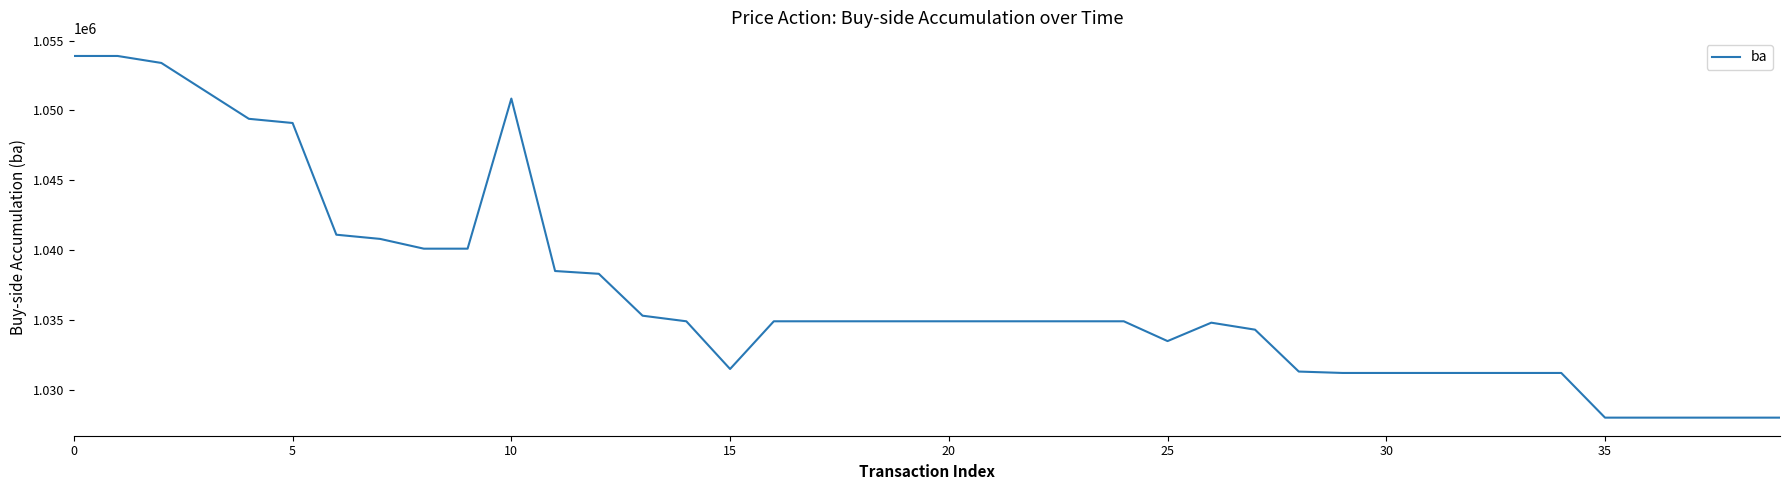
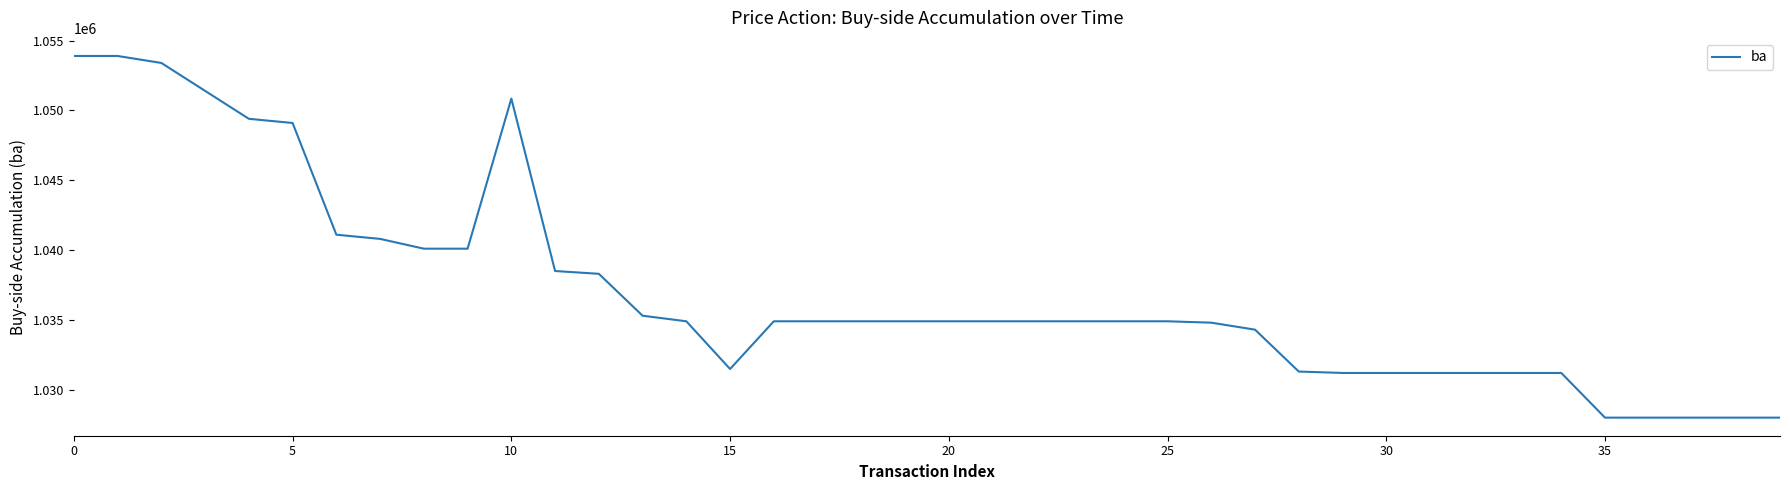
25: 1033500 -> 1034900
